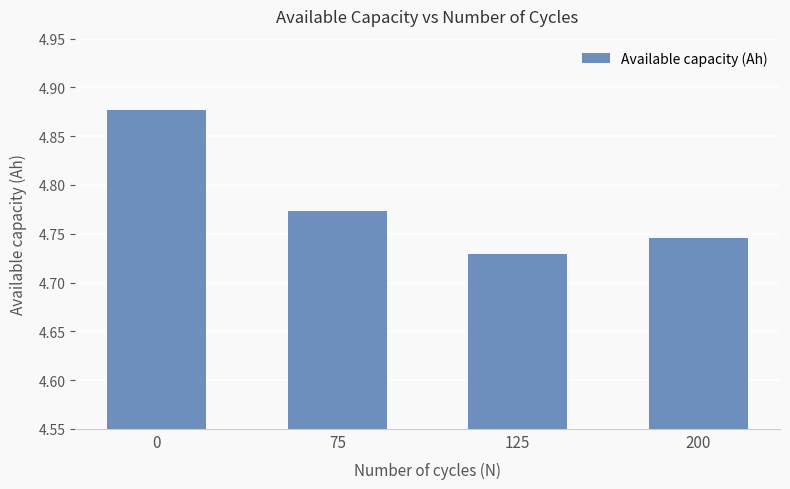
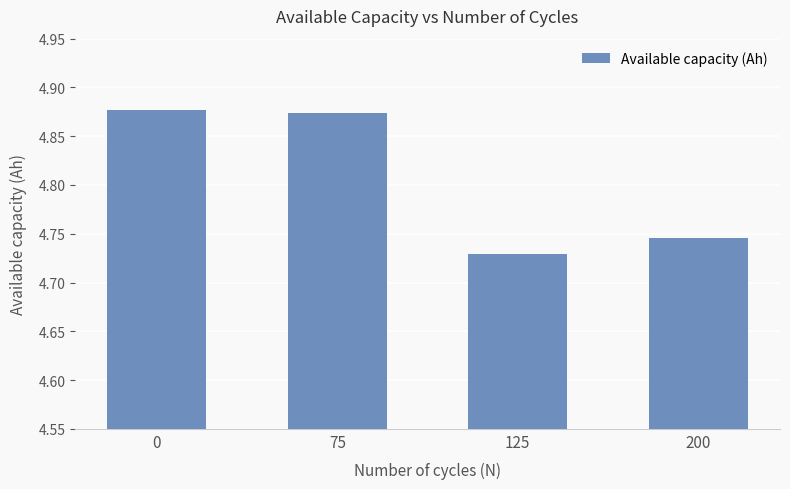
75: 4.77 -> 4.87
